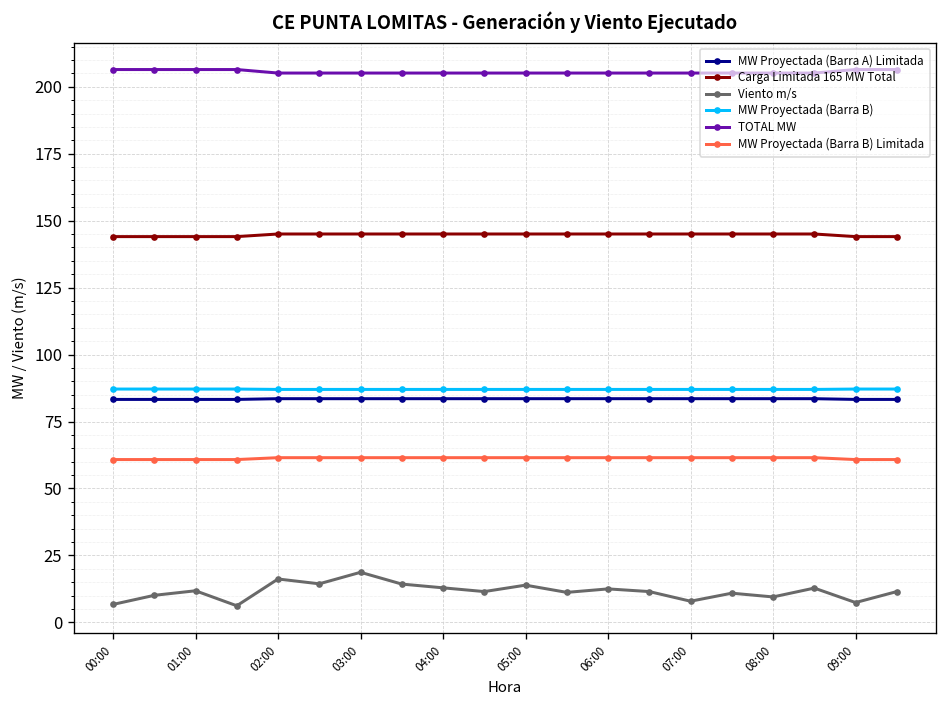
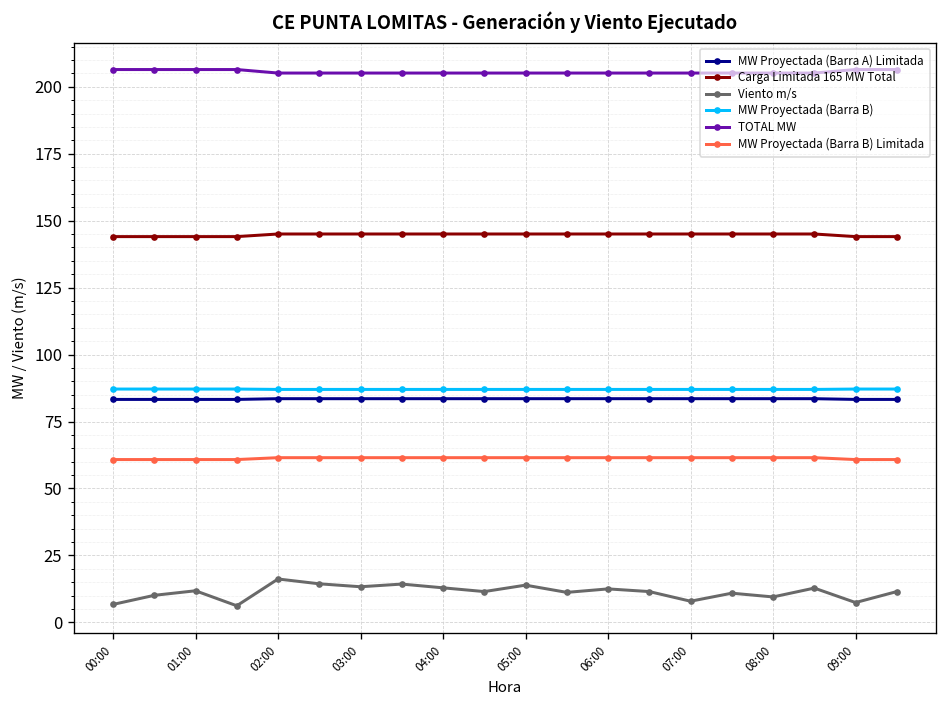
Viento m/s, 03:00: 19 -> 13
